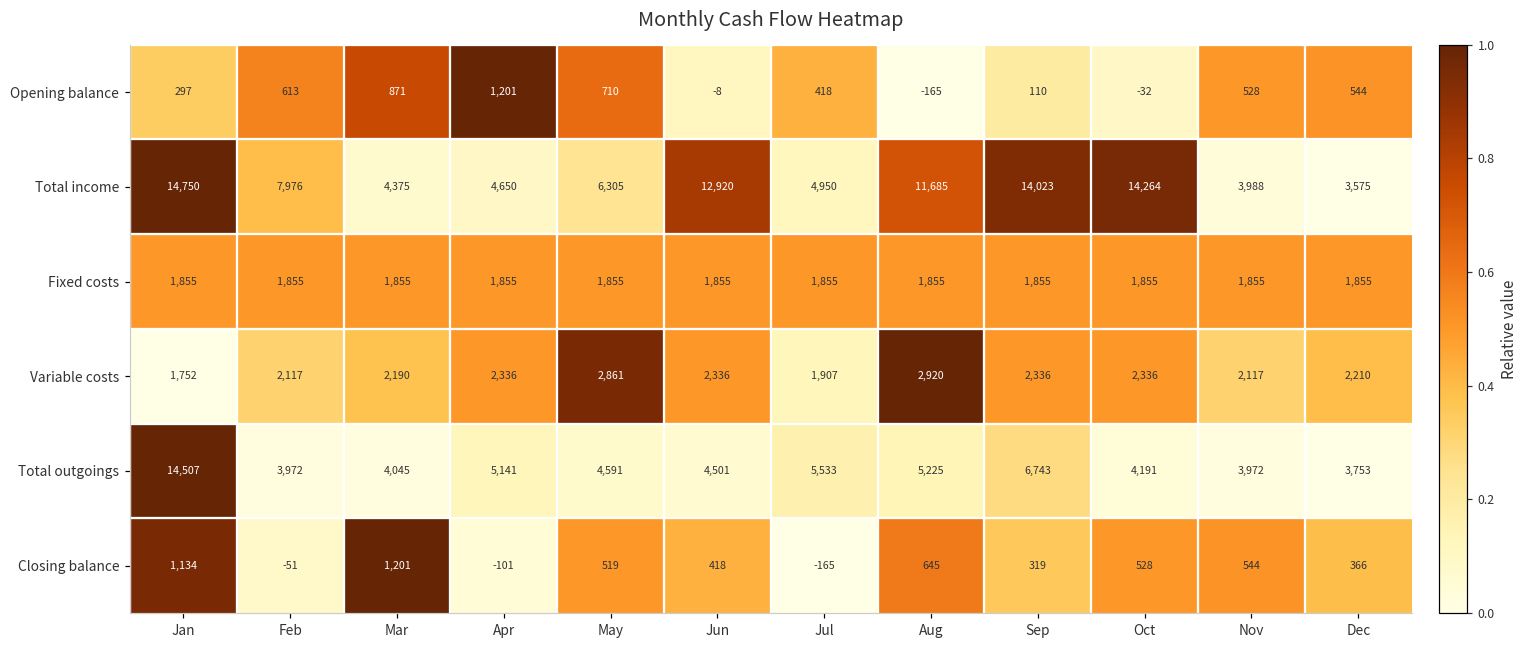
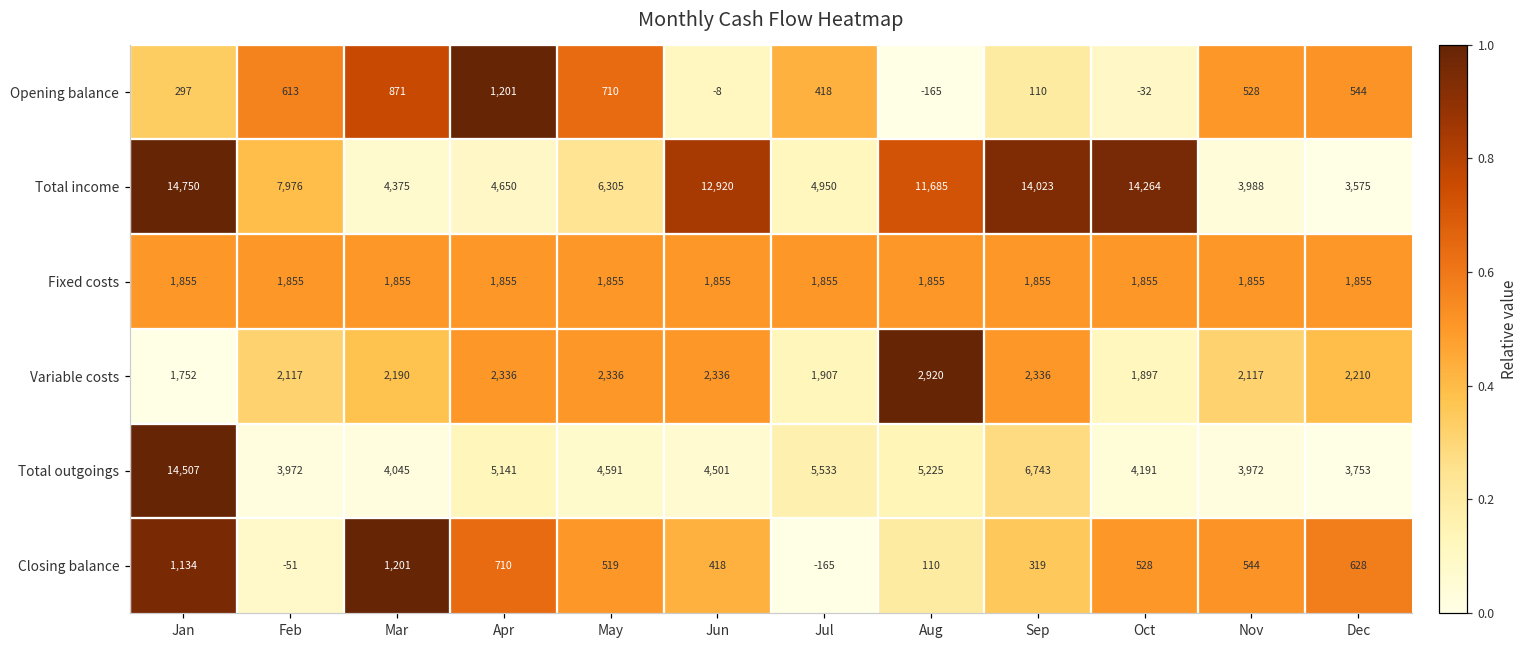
Variable costs, May: 2,861 -> 2,336
Variable costs, Oct: 2,336 -> 1,897
Closing balance, Apr: -101 -> 710
Closing balance, Aug: 645 -> 110
Closing balance, Dec: 366 -> 628
